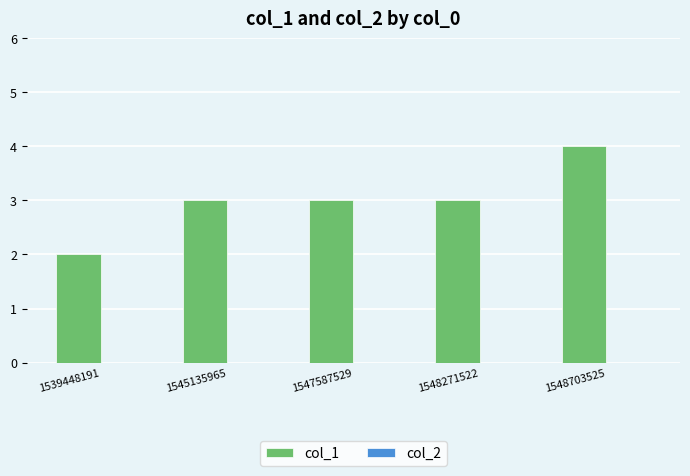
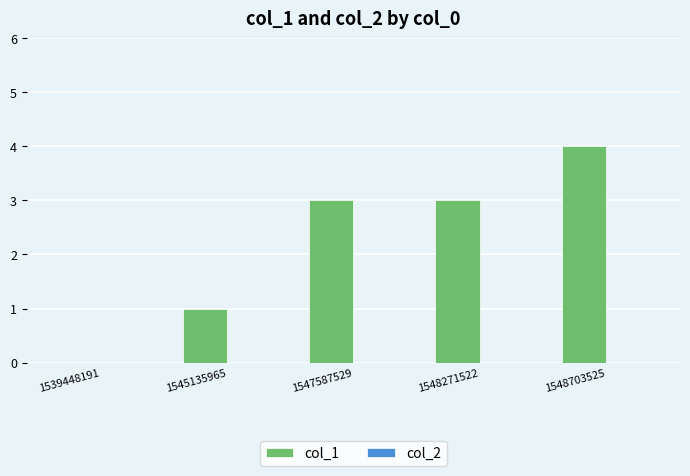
col_1, 1539448191: 2 -> 0
col_1, 1545135965: 3 -> 1
